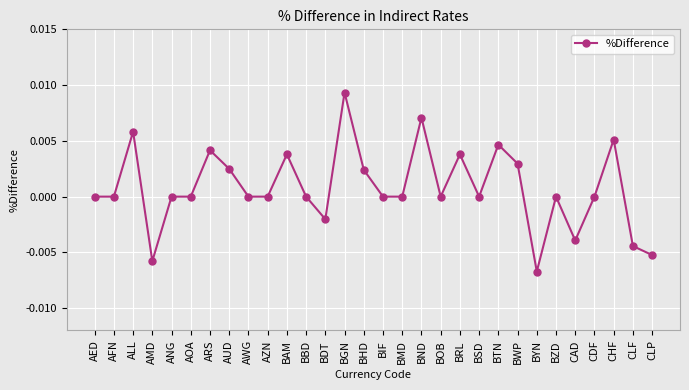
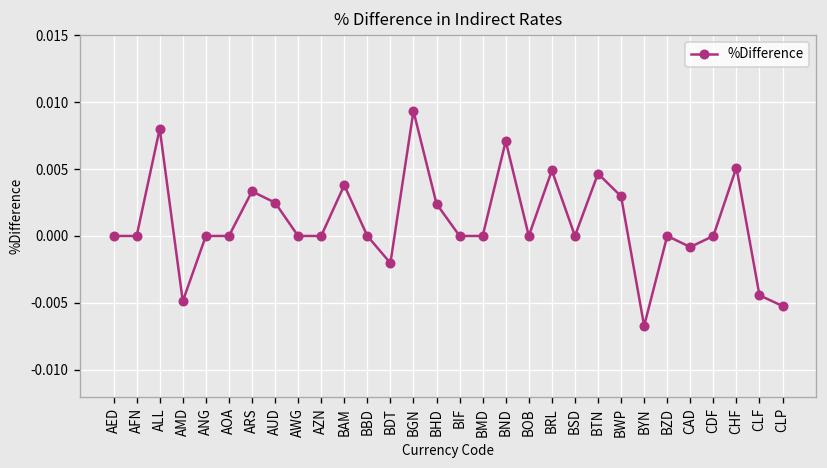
ALL: 0.0058 -> 0.0080
AMD: -0.0058 -> -0.0049
ARS: 0.0042 -> 0.0033
BRL: 0.0038 -> 0.0049
CAD: -0.0039 -> -0.0008
